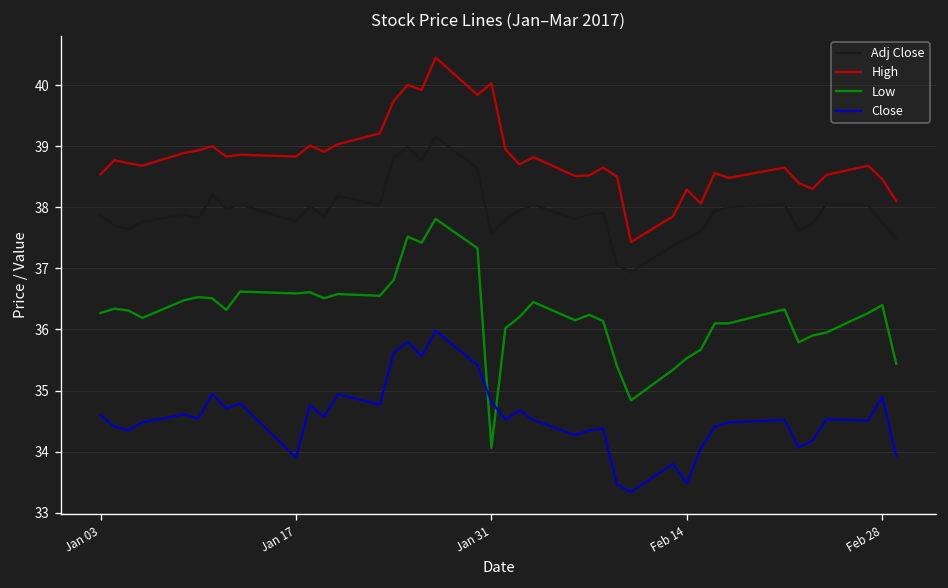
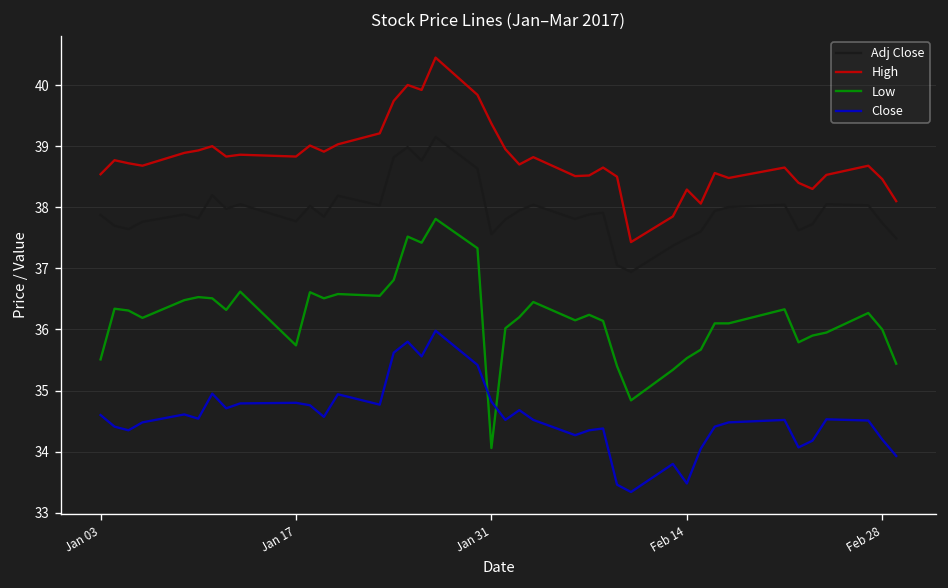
Low, Jan 03: 36.3 -> 35.5
Low, Jan 17: 36.6 -> 35.7
Close, Jan 17: 33.9 -> 34.8
High, Jan 31: 40.0 -> 39.4
Low, Feb 28: 36.4 -> 36.0
Close, Feb 28: 34.9 -> 34.2
